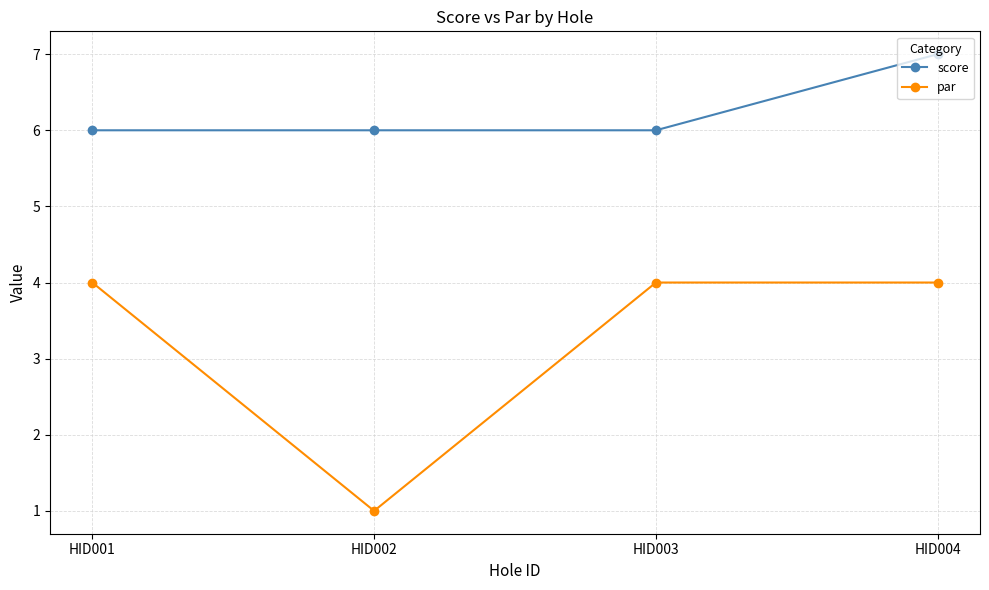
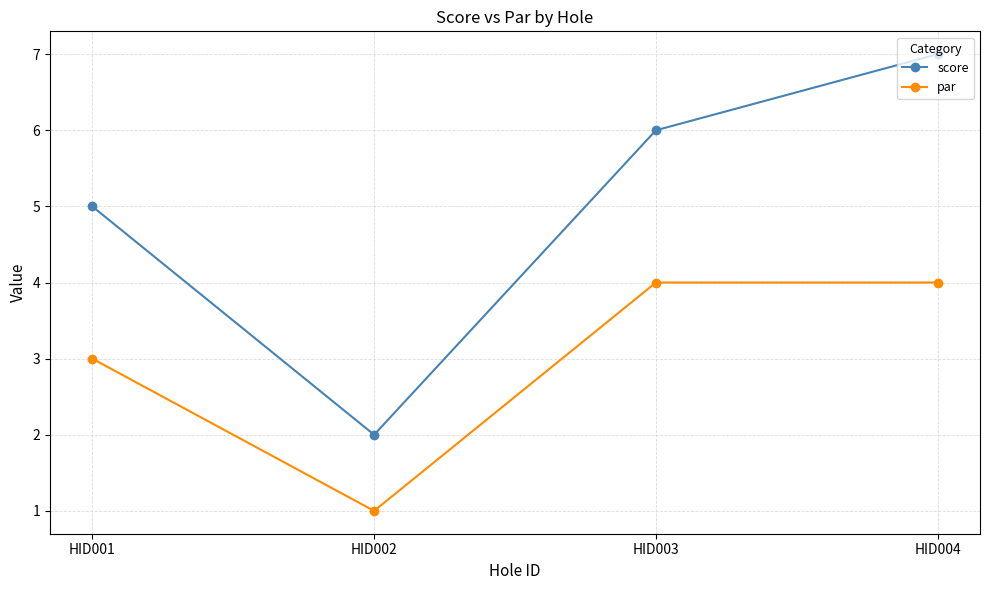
score, HID001: 6 -> 5
par, HID001: 4 -> 3
score, HID002: 6 -> 2
